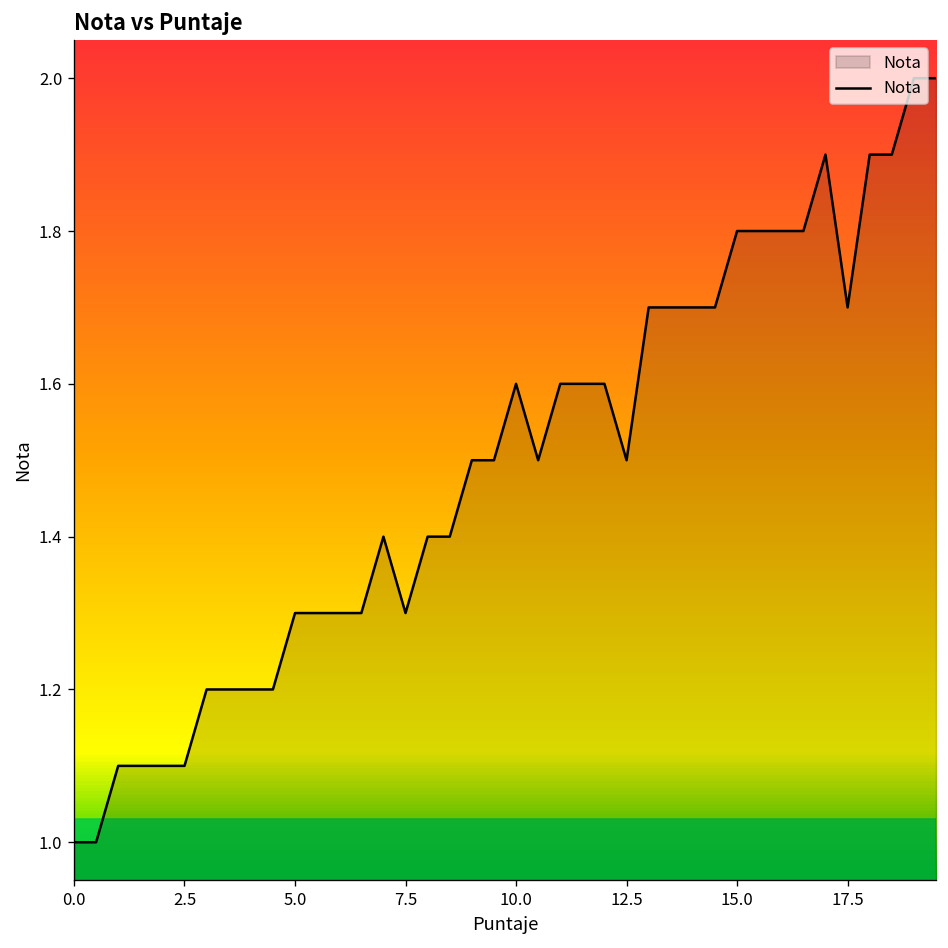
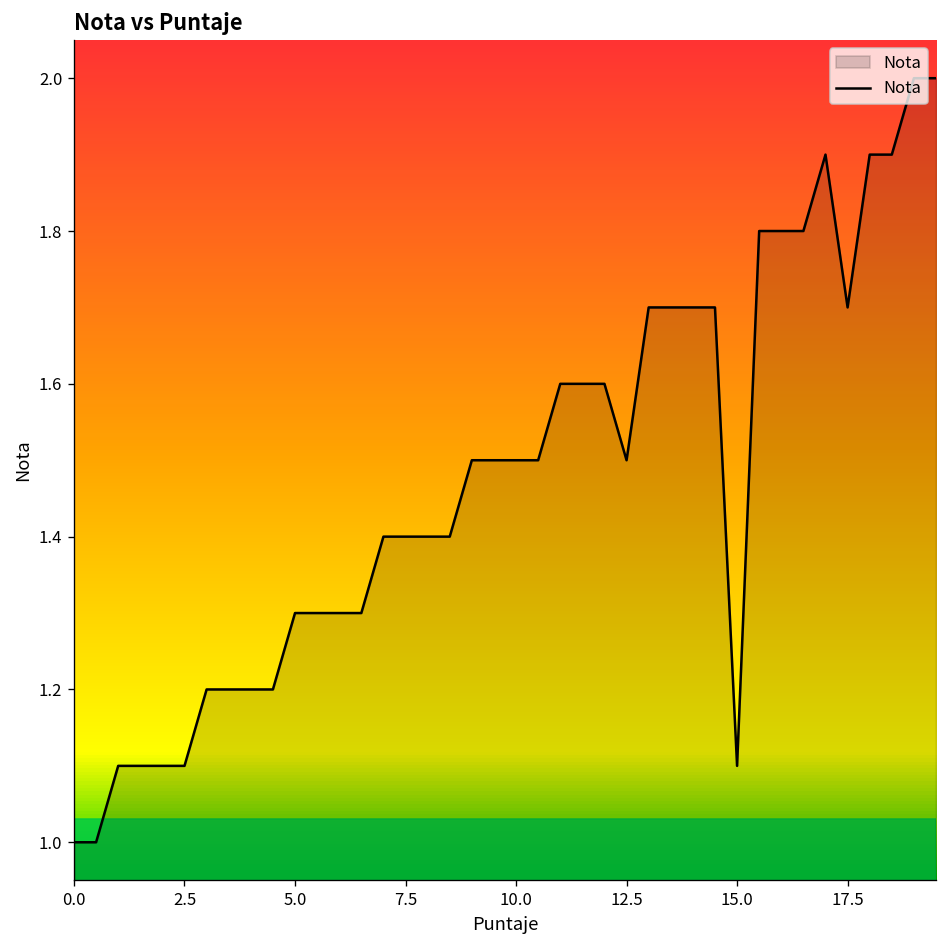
7.5: 1.3 -> 1.4
10.0: 1.6 -> 1.5
15.0: 1.8 -> 1.1
